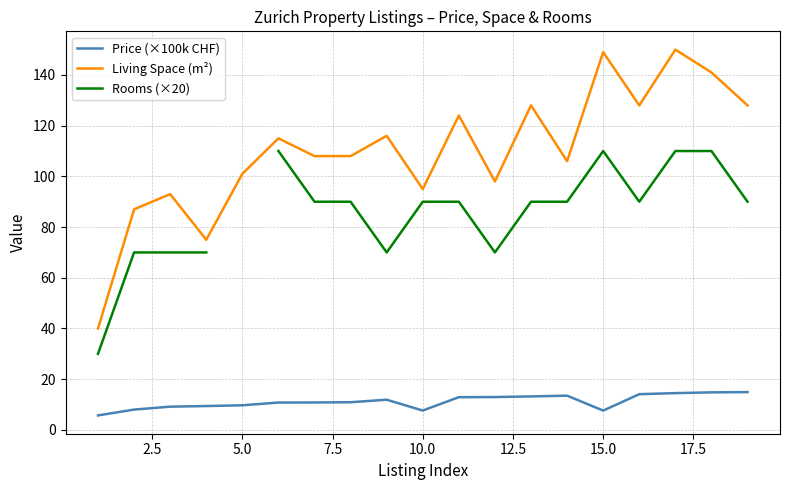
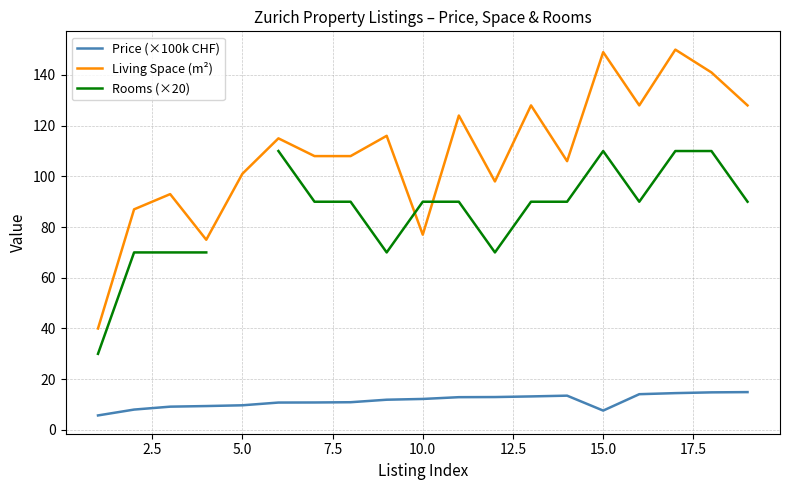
Price (×100k CHF), 10.0: 8 -> 12
Living Space (m²), 10.0: 95 -> 77
